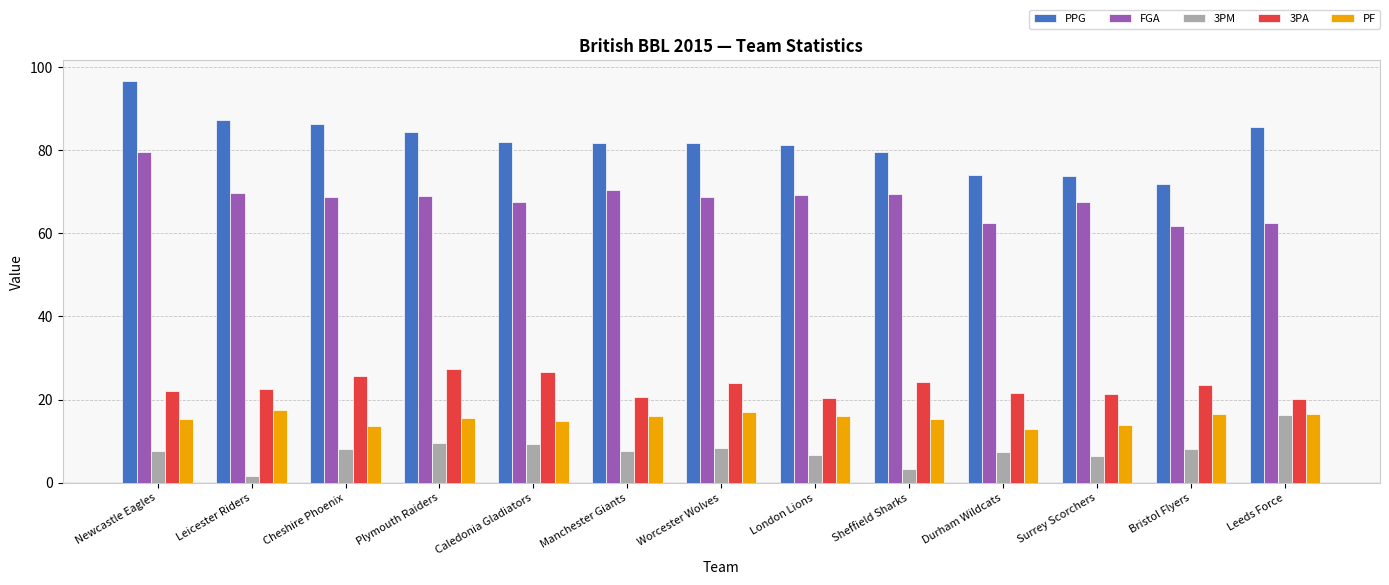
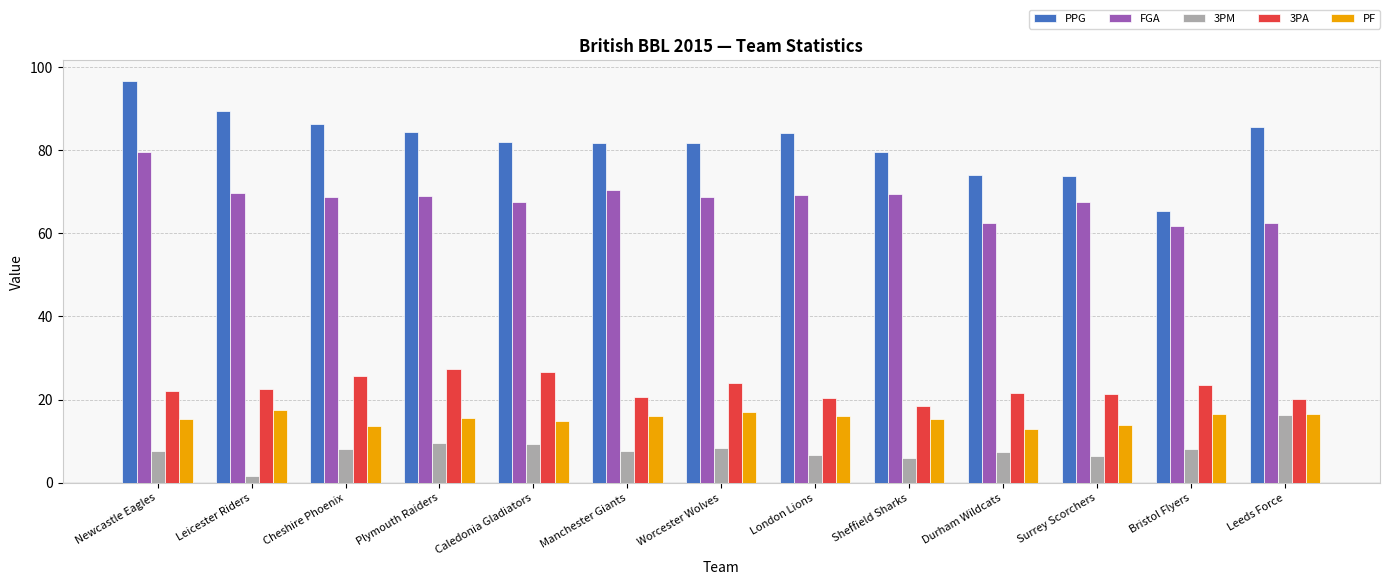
PPG, Leicester Riders: 87 -> 89
PPG, London Lions: 81 -> 84
3PM, Sheffield Sharks: 3 -> 6
3PA, Sheffield Sharks: 24 -> 18
PPG, Bristol Flyers: 72 -> 65
